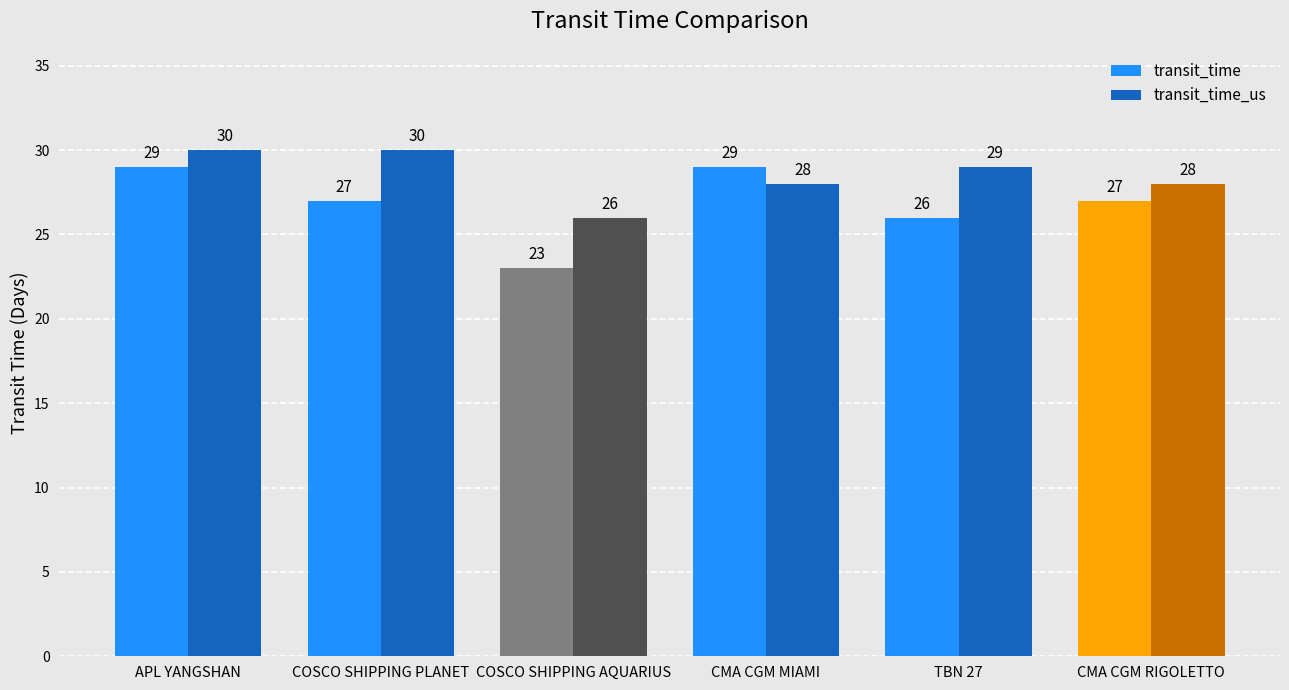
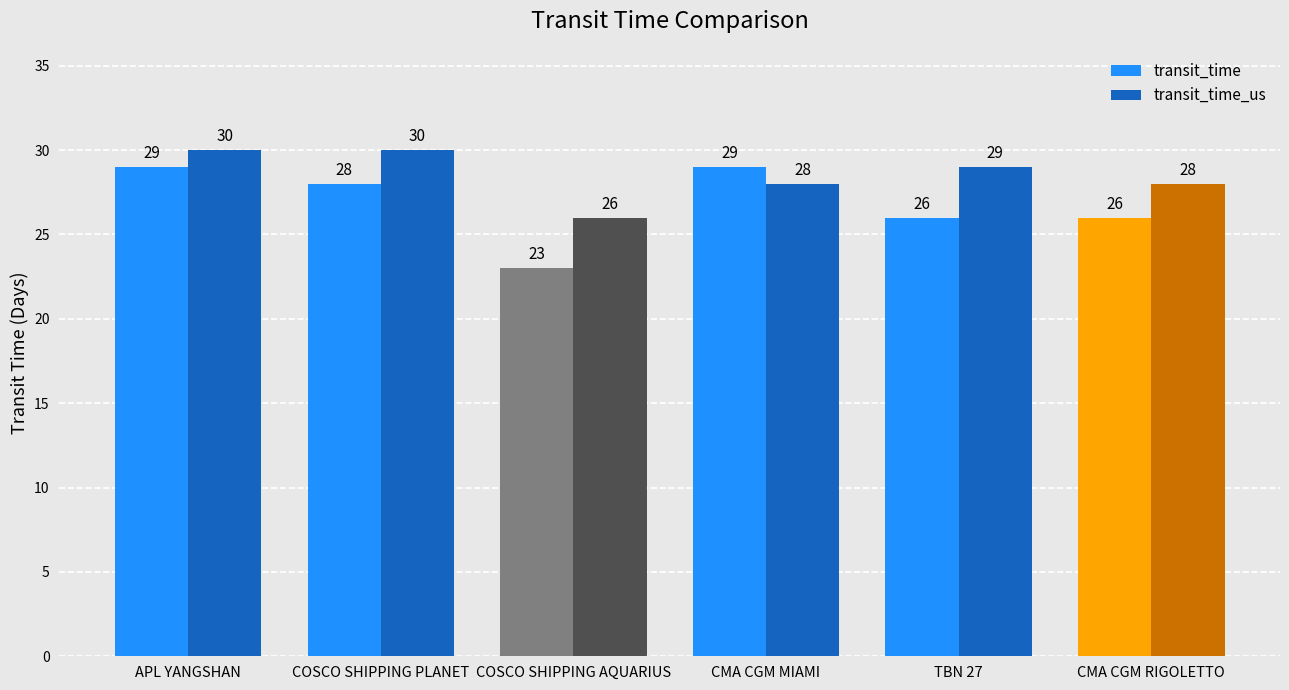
transit_time, COSCO SHIPPING PLANET: 27 -> 28
transit_time, CMA CGM RIGOLETTO: 27 -> 26
